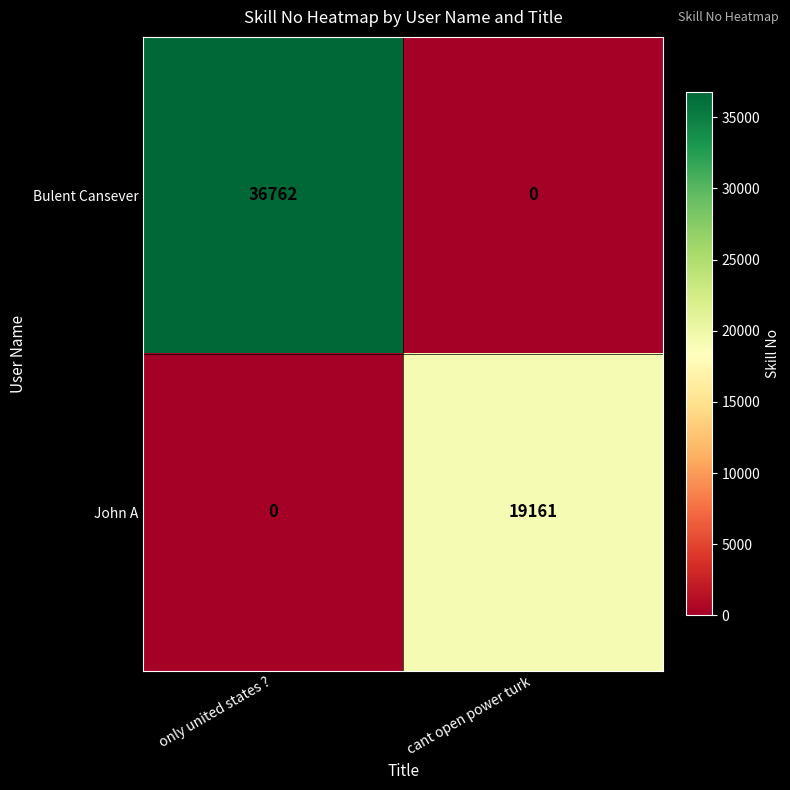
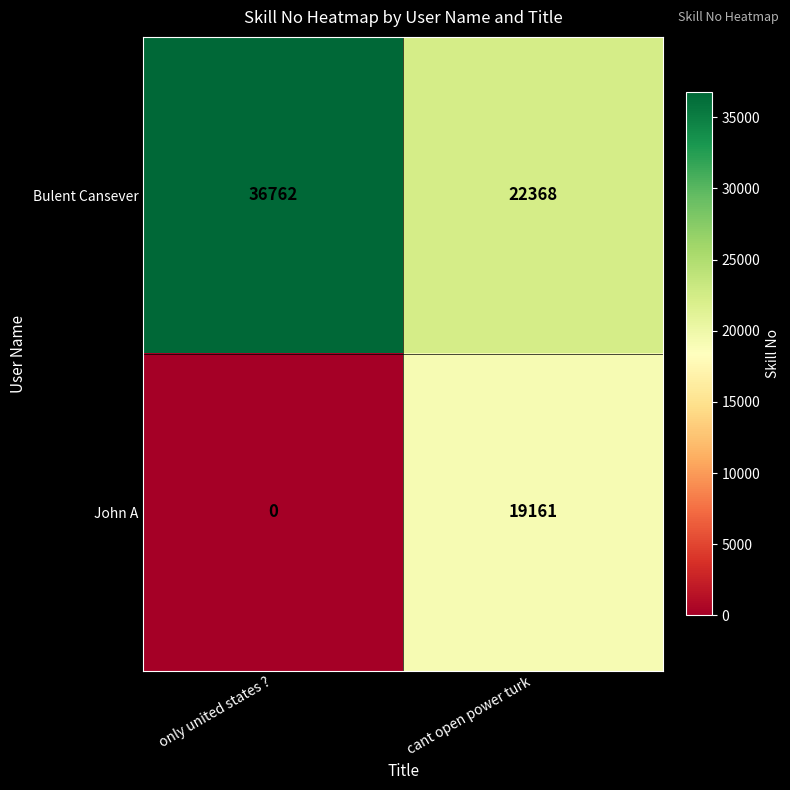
Bulent Cansever, cant open power turk: 0 -> 22368
